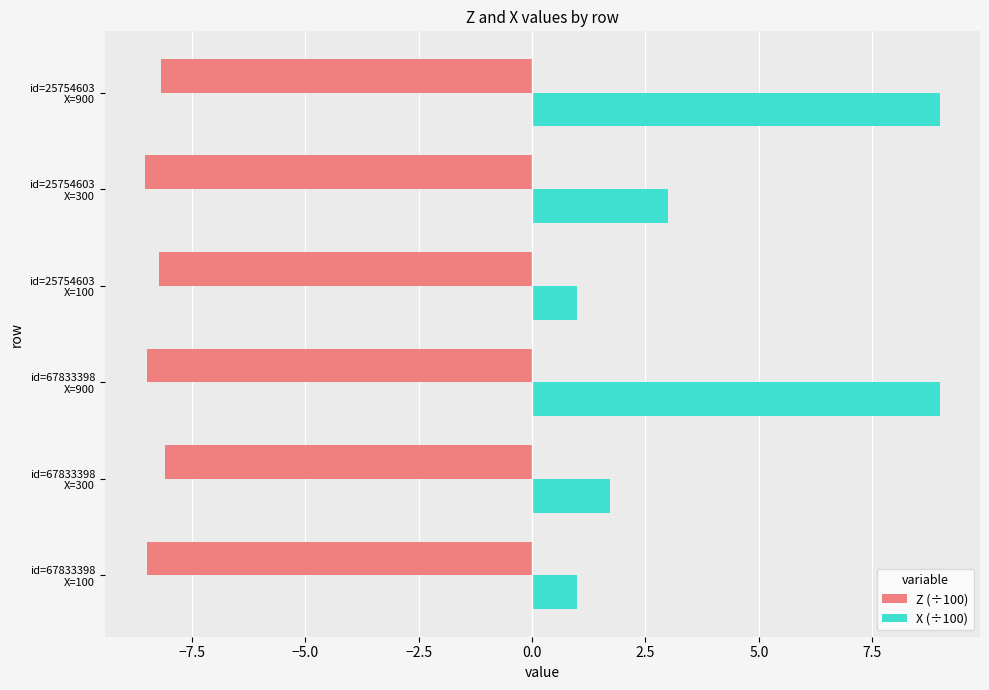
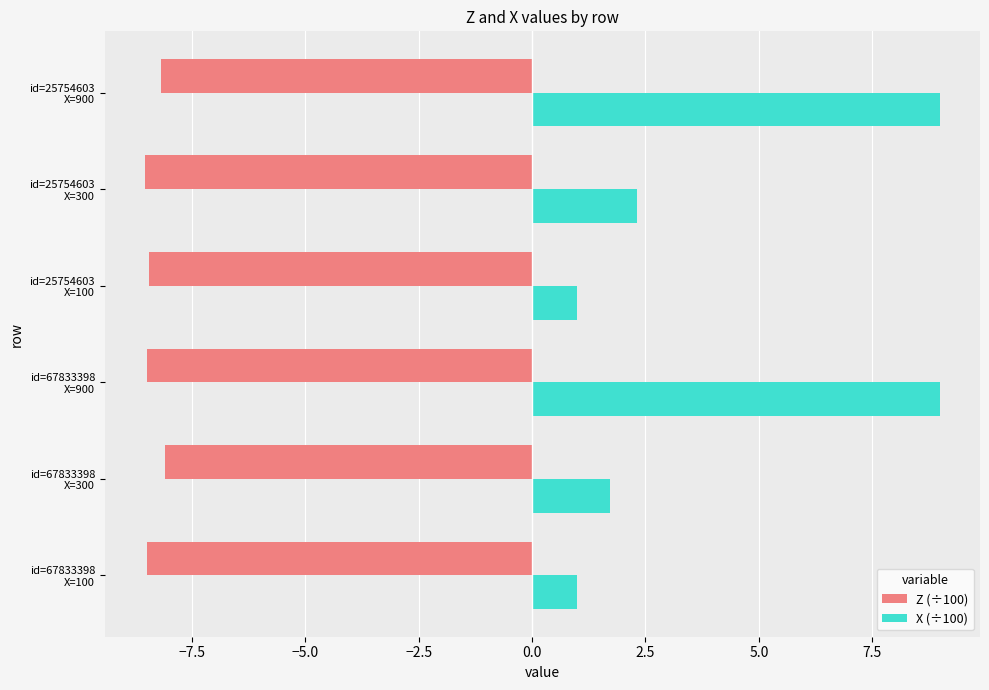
X (÷100), id=25754603 X=300: 3.0 -> 2.3
Z (÷100), id=25754603 X=100: -8.2 -> -8.5
